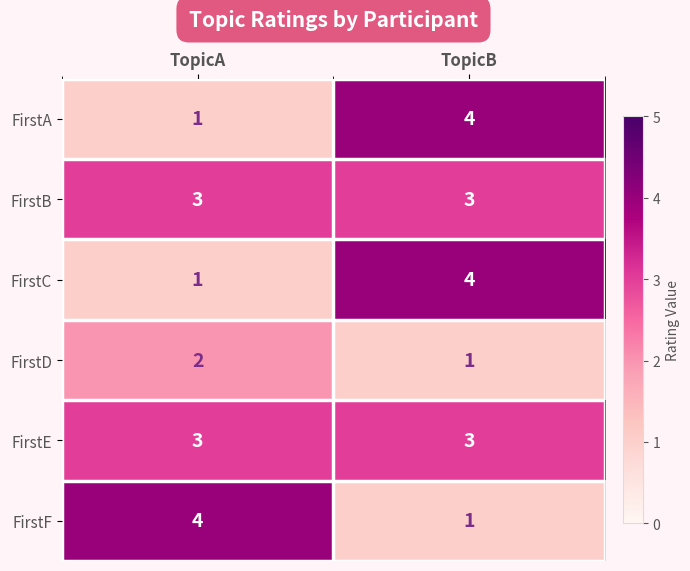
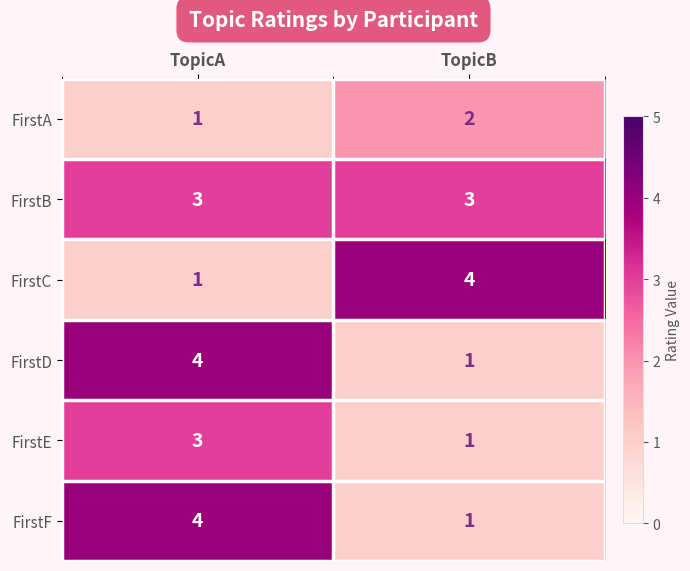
FirstA, TopicB: 4 -> 2
FirstD, TopicA: 2 -> 4
FirstE, TopicB: 3 -> 1
